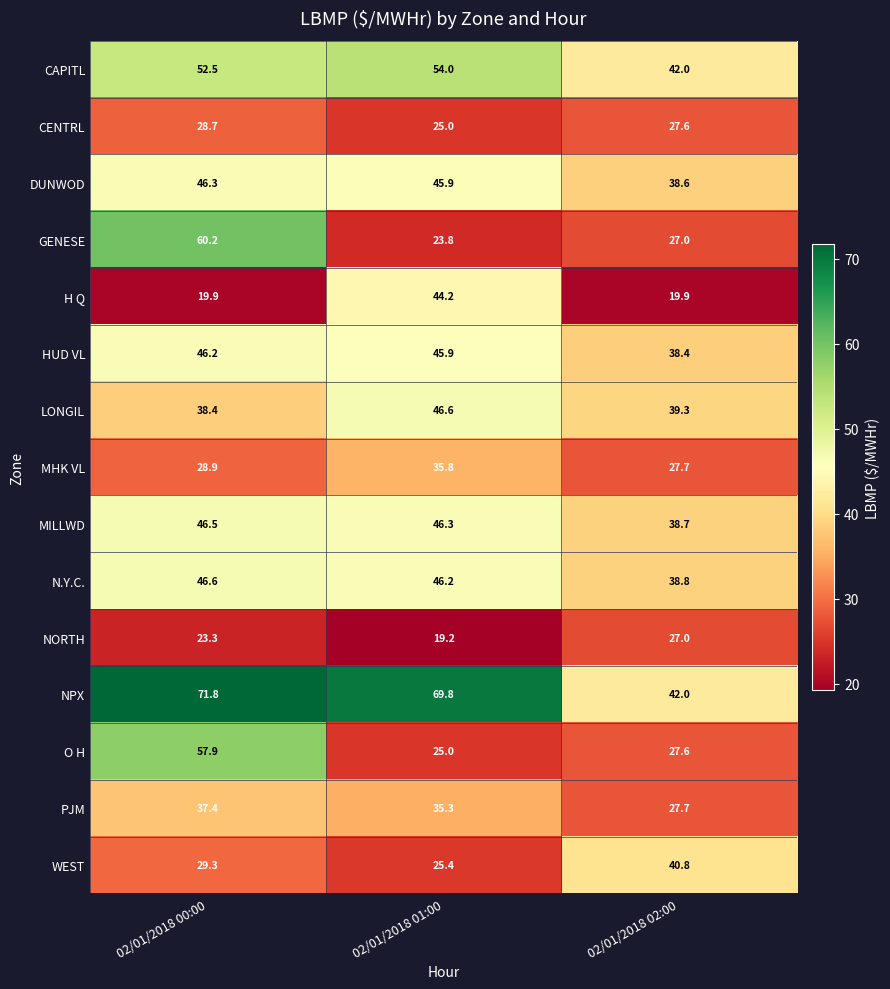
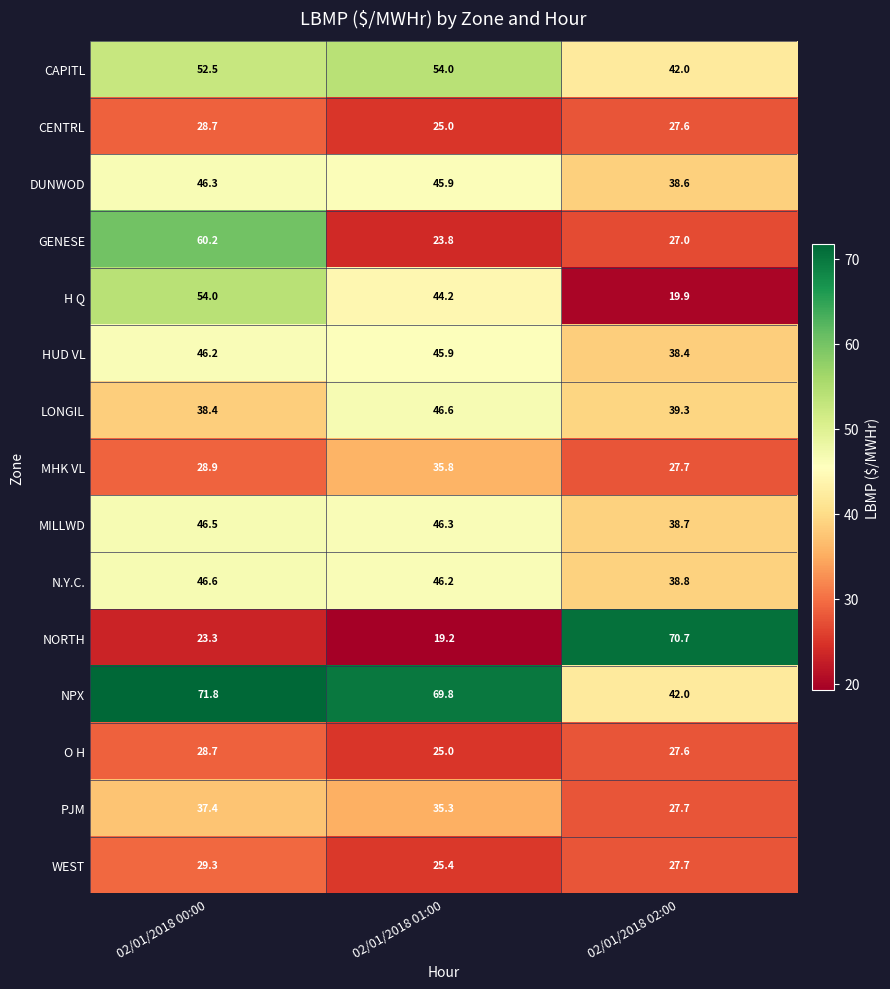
H Q, 02/01/2018 00:00: 19.9 -> 54.0
NORTH, 02/01/2018 02:00: 27.0 -> 70.7
O H, 02/01/2018 00:00: 57.9 -> 28.7
WEST, 02/01/2018 02:00: 40.8 -> 27.7
